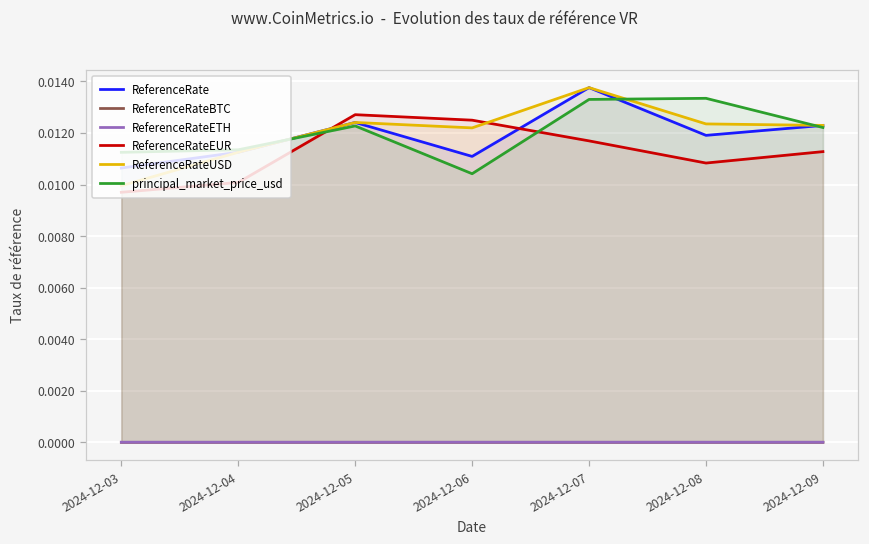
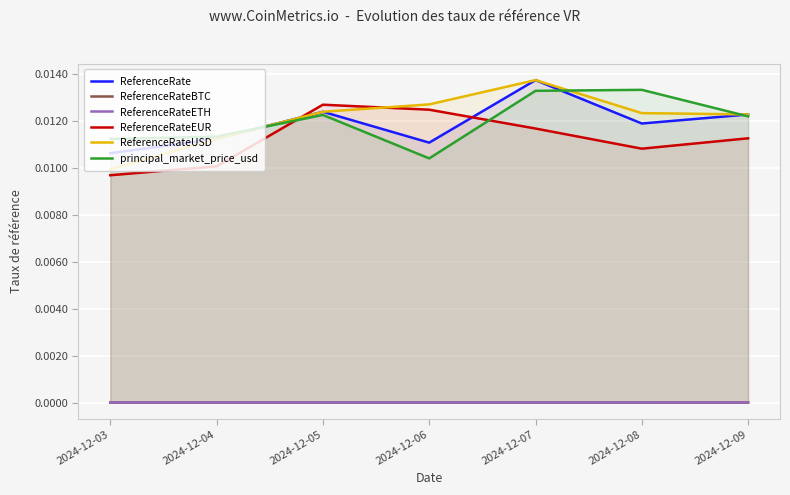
ReferenceRateUSD, 2024-12-06: 0.0122 -> 0.0127
